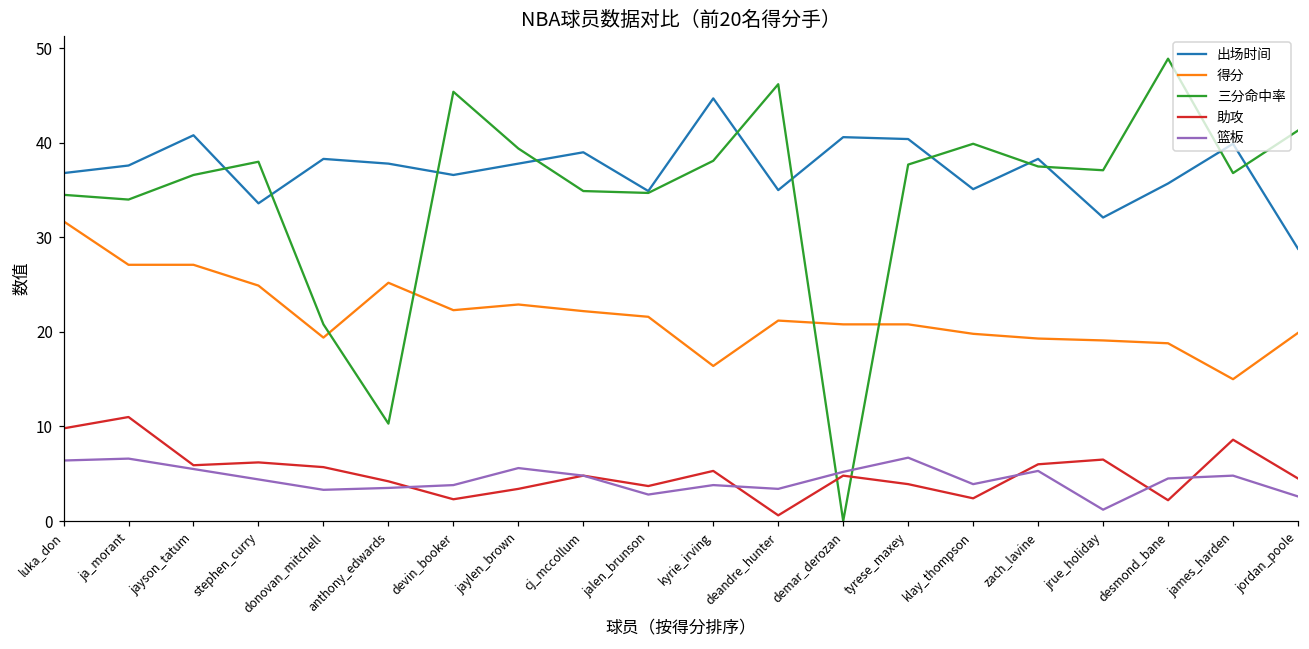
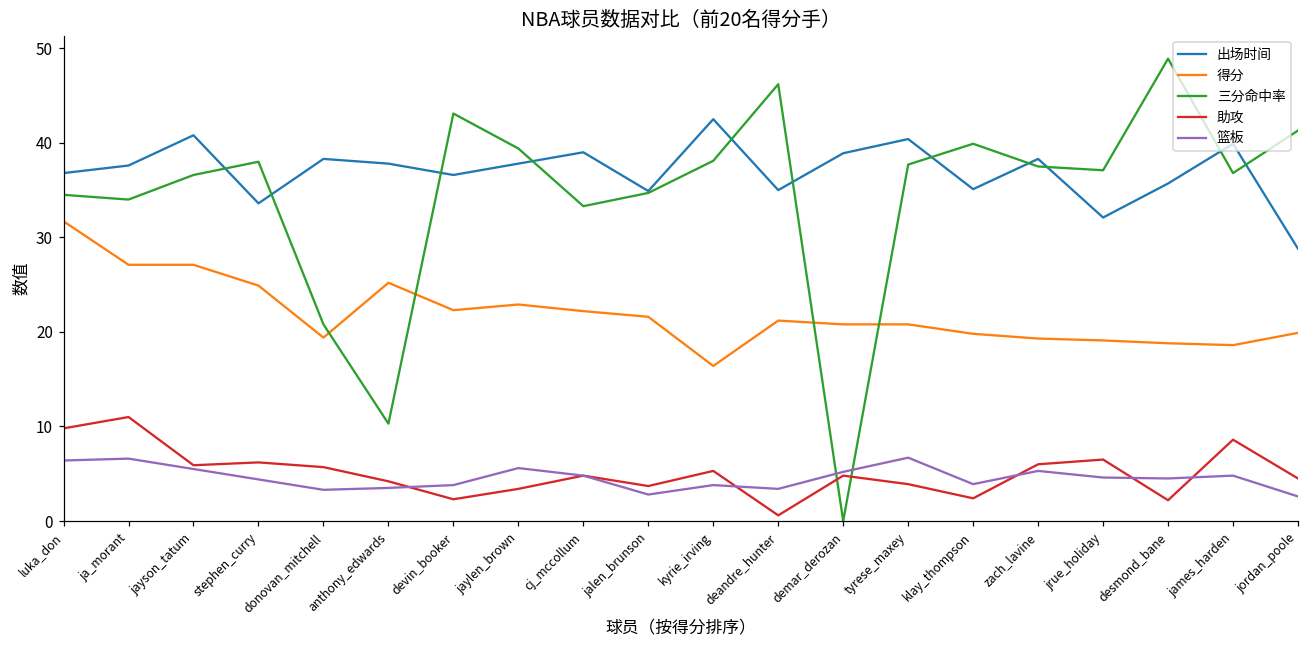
三分命中率, devin_booker: 45 -> 43
三分命中率, cj_mccollum: 35 -> 33
出场时间, kyrie_irving: 45 -> 43
出场时间, demar_derozan: 41 -> 39
篮板, jrue_holiday: 1 -> 5
得分, james_harden: 15 -> 19
